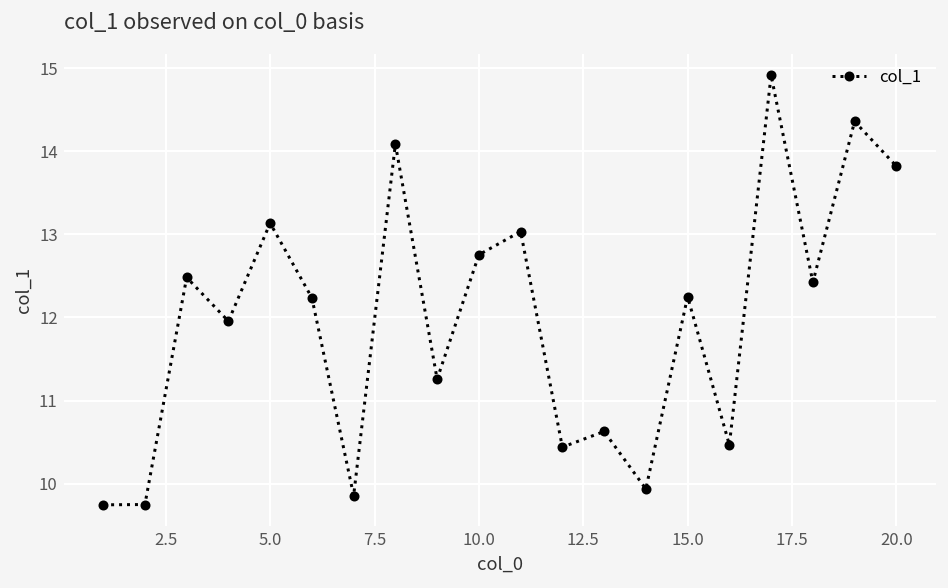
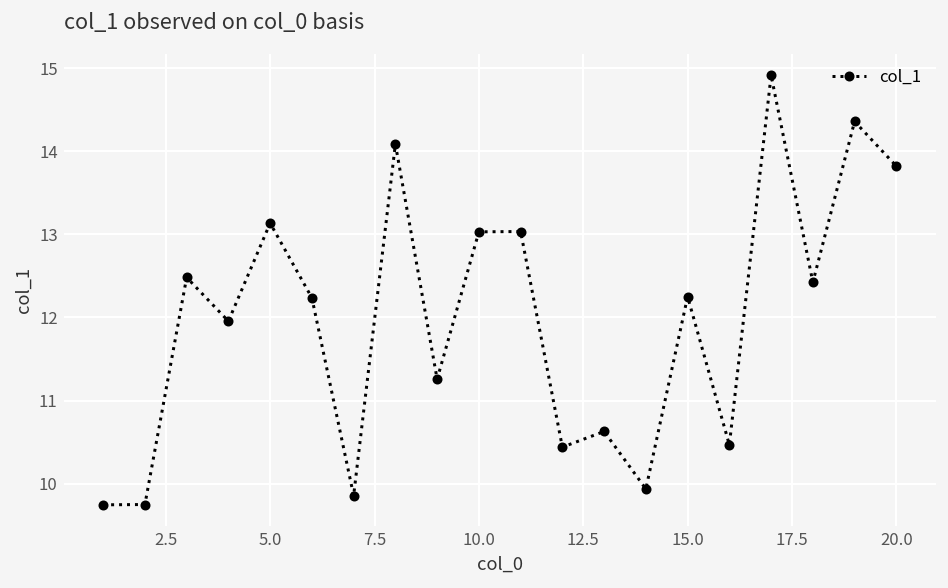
10.0: 12.8 -> 13.0
